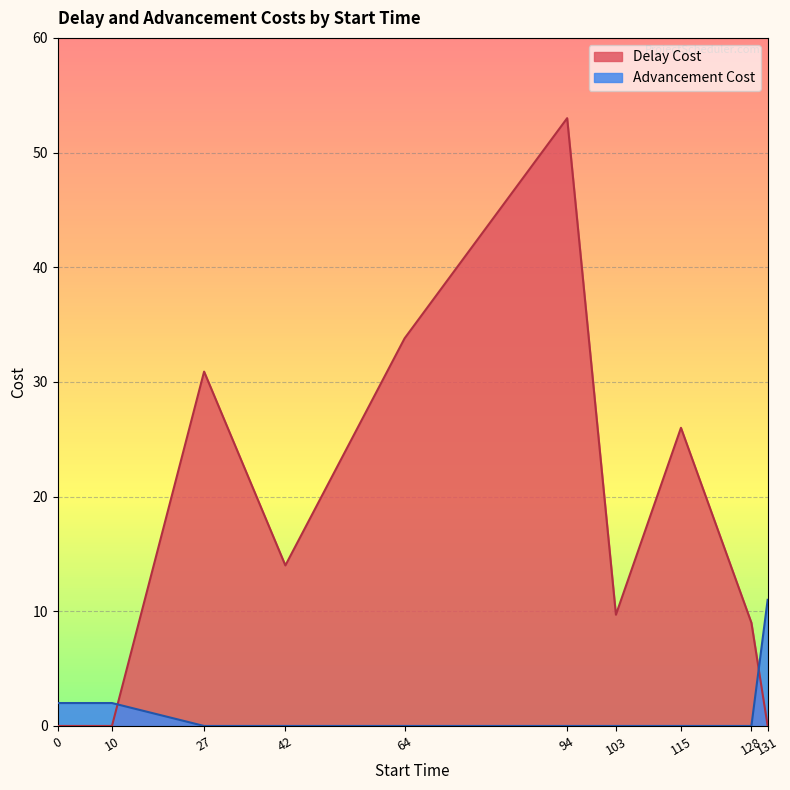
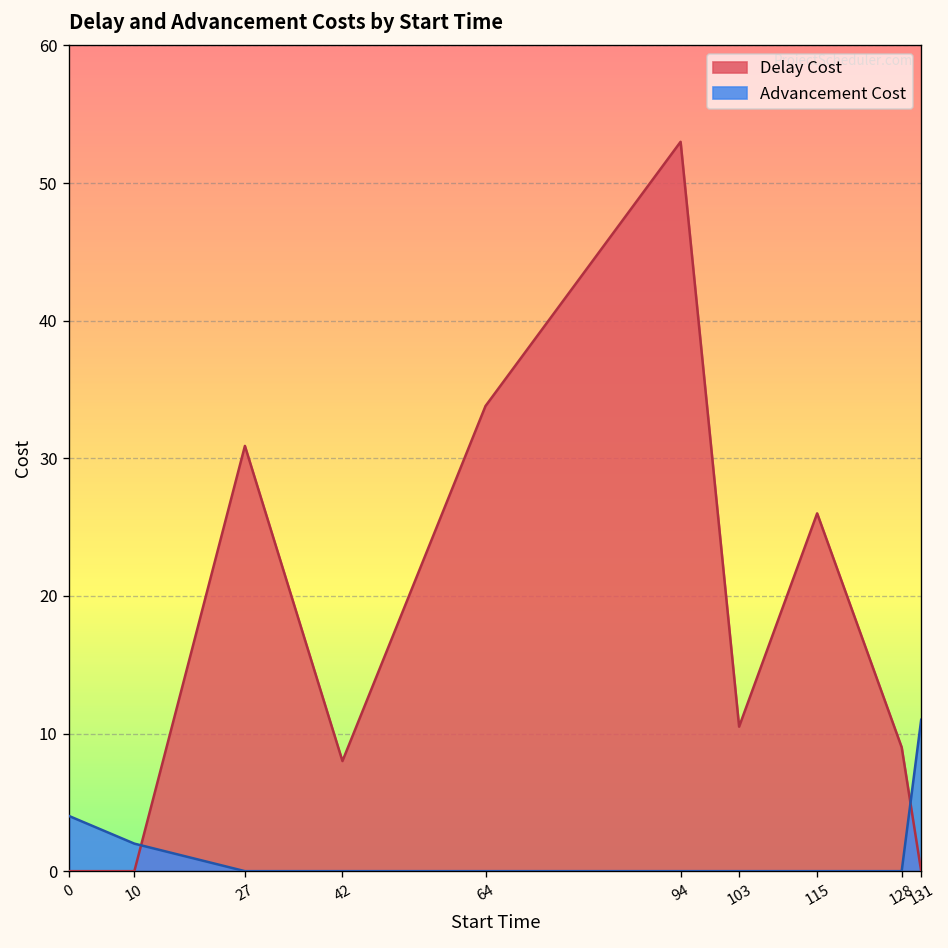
Advancement Cost, 0: 2 -> 4
Delay Cost, 42: 14 -> 8
Delay Cost, 103: 9.7 -> 10.5
